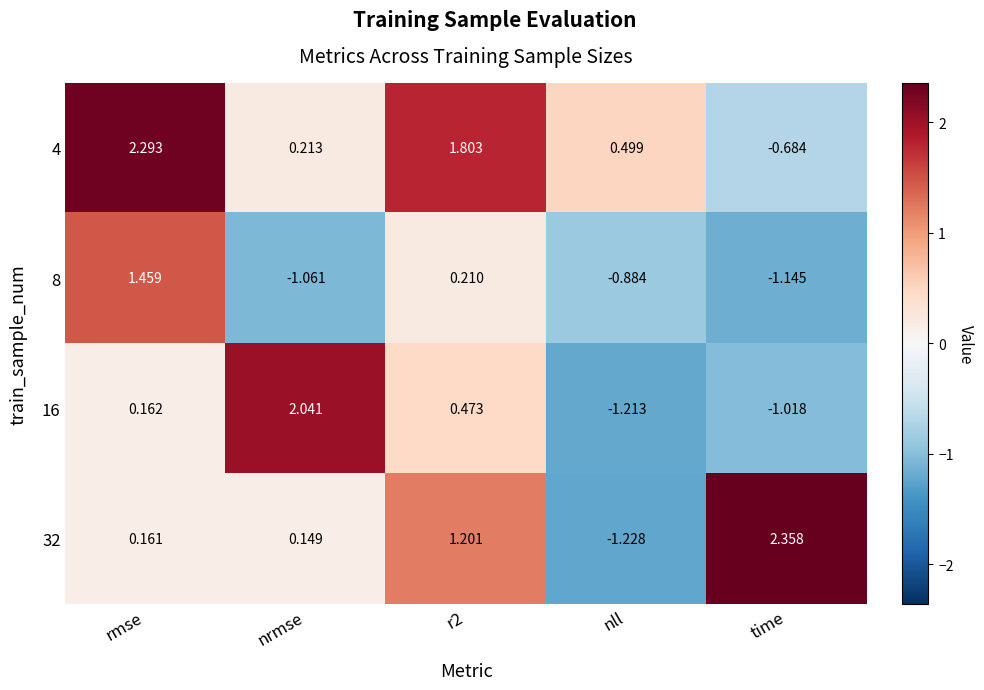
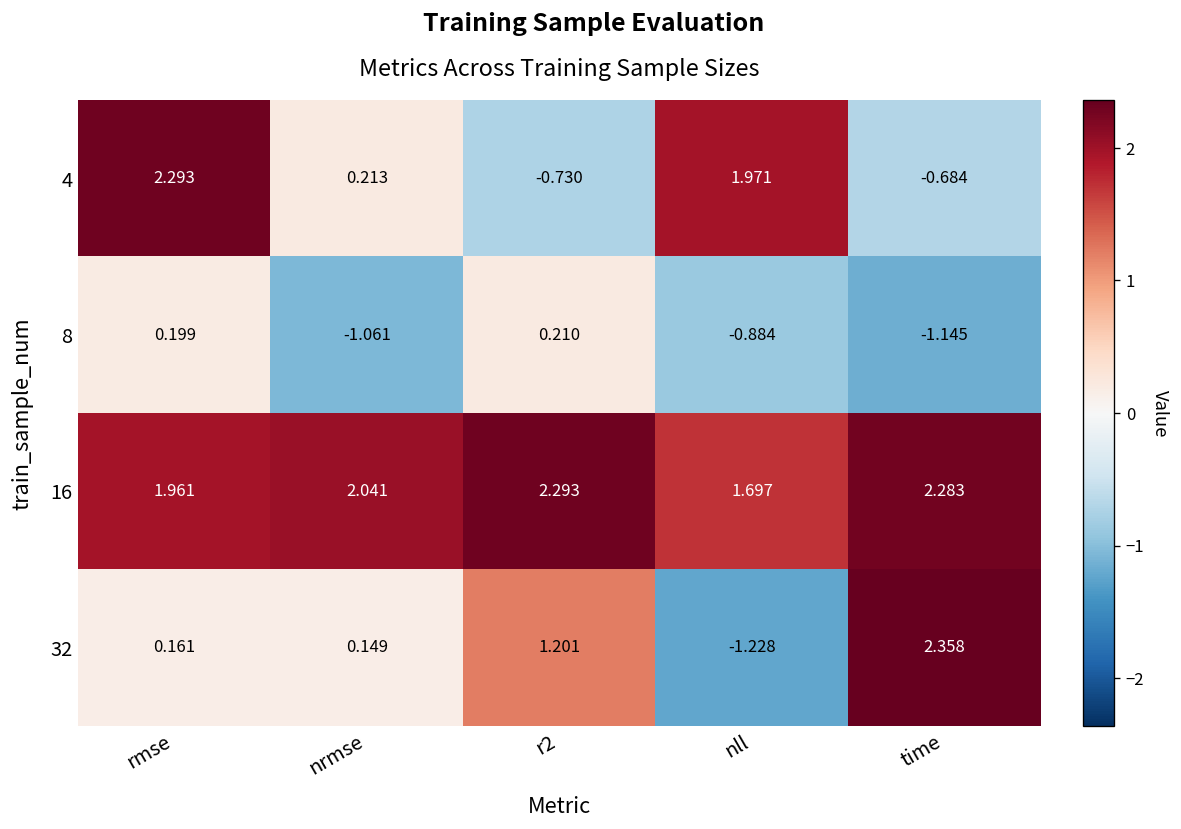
4, r2: 1.803 -> -0.730
4, nll: 0.499 -> 1.971
8, rmse: 1.459 -> 0.199
16, rmse: 0.162 -> 1.961
16, r2: 0.473 -> 2.293
16, nll: -1.213 -> 1.697
16, time: -1.018 -> 2.283
